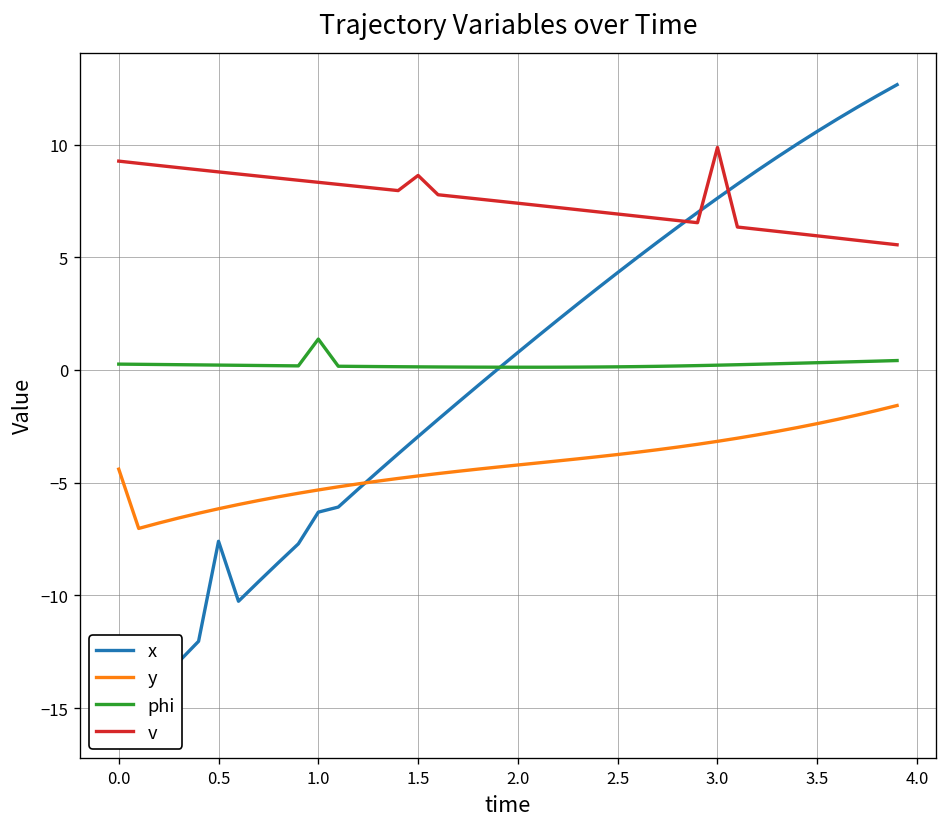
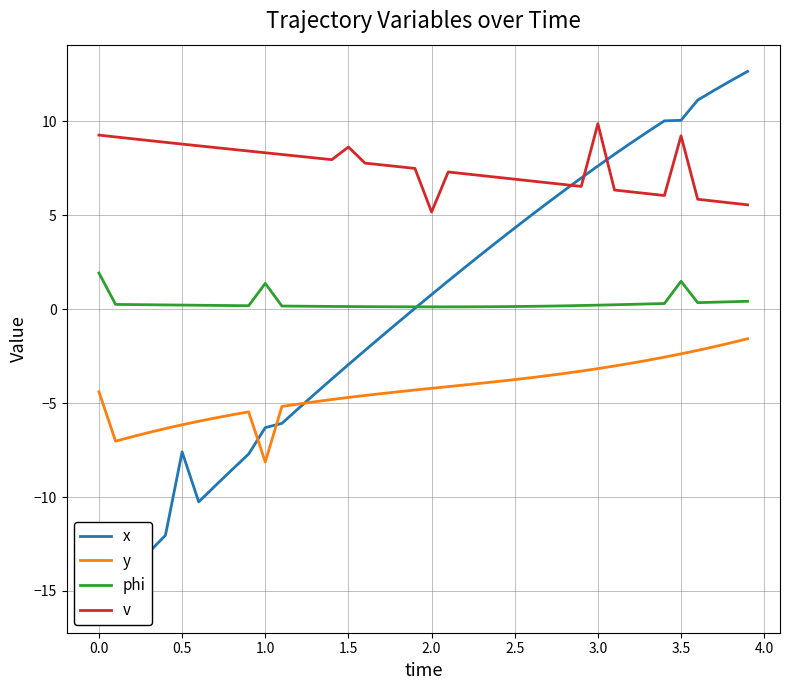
phi, 0.0: 0.3 -> 1.9
y, 1.0: -5.3 -> -8.1
v, 2.0: 7.4 -> 5.2
x, 3.5: 10.6 -> 10.1
phi, 3.5: 0.3 -> 1.5
v, 3.5: 5.9 -> 9.2
